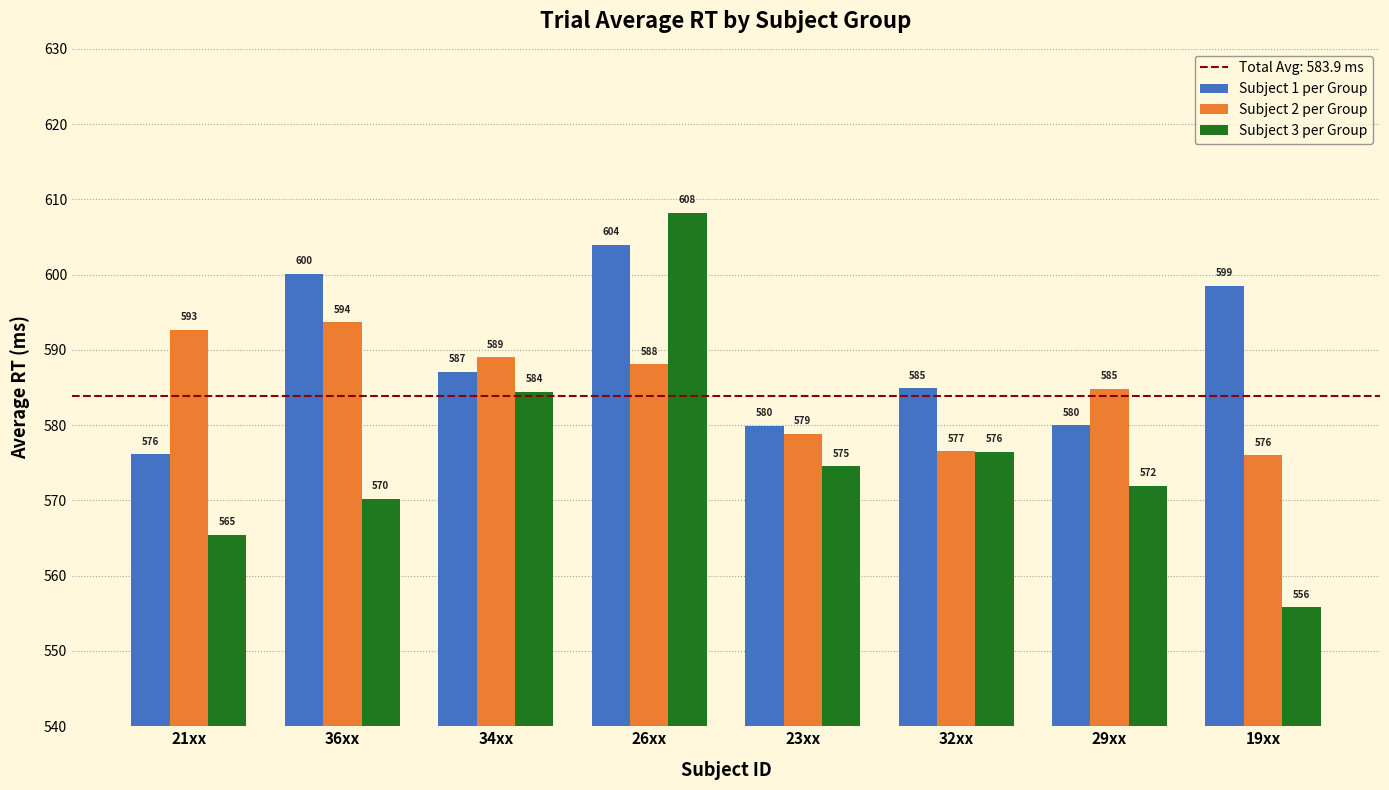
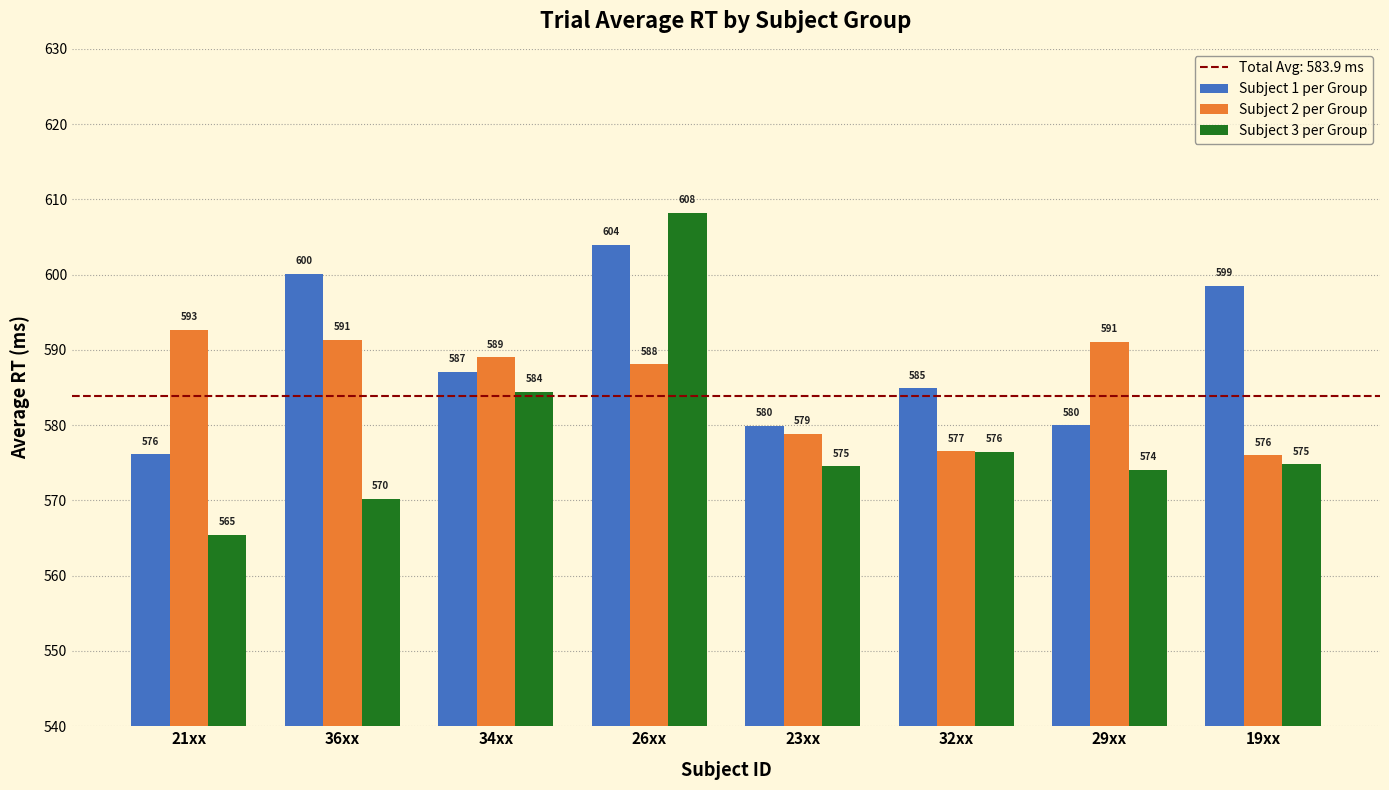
Subject 2 per Group, 36xx: 594 -> 591
Subject 2 per Group, 29xx: 585 -> 591
Subject 3 per Group, 29xx: 572 -> 574
Subject 3 per Group, 19xx: 556 -> 575
